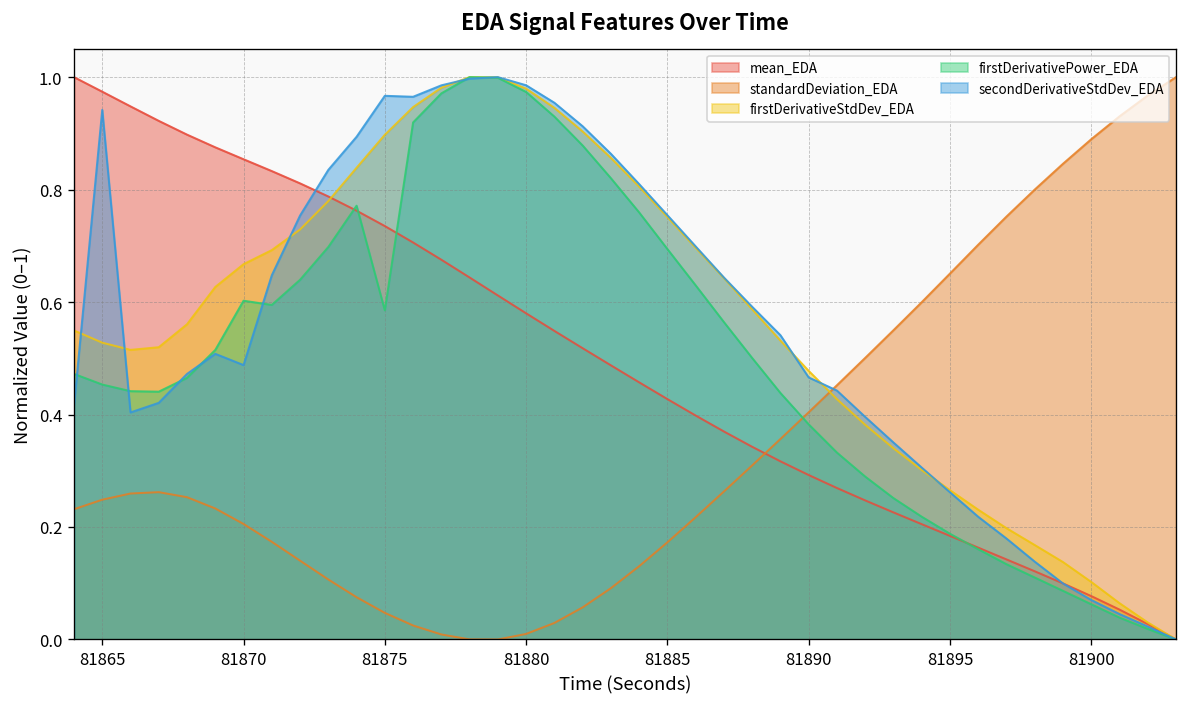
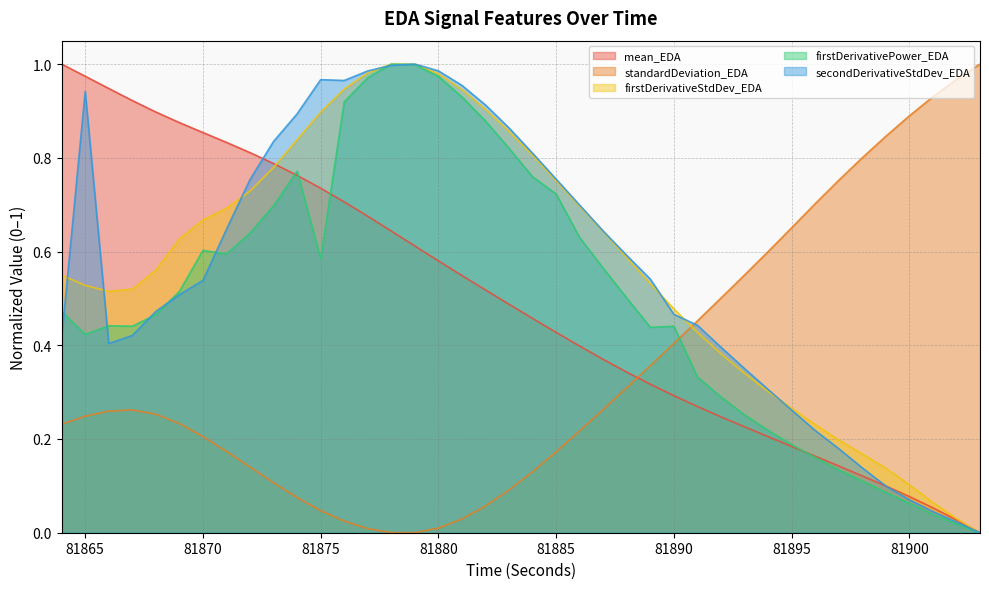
firstDerivativePower_EDA, 81865: 0.45 -> 0.42
secondDerivativeStdDev_EDA, 81870: 0.49 -> 0.54
firstDerivativePower_EDA, 81885: 0.69 -> 0.72
firstDerivativePower_EDA, 81890: 0.38 -> 0.44
